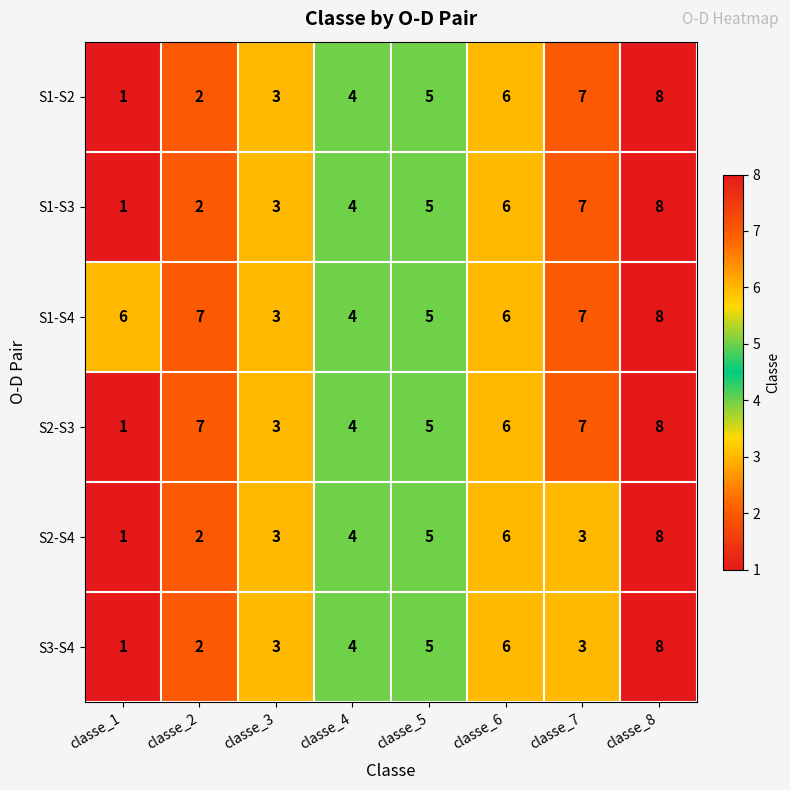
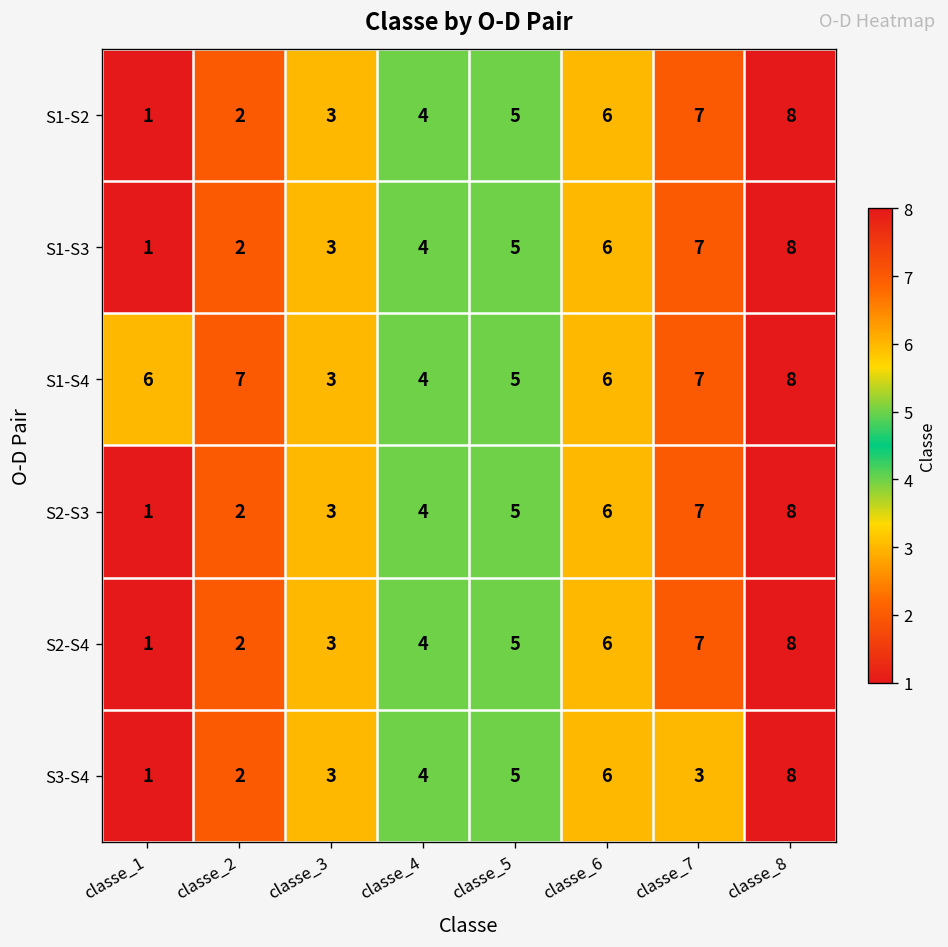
S2-S3, classe_2: 7 -> 2
S2-S4, classe_7: 3 -> 7
